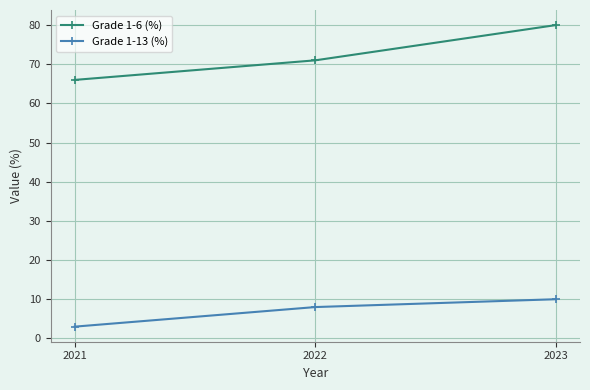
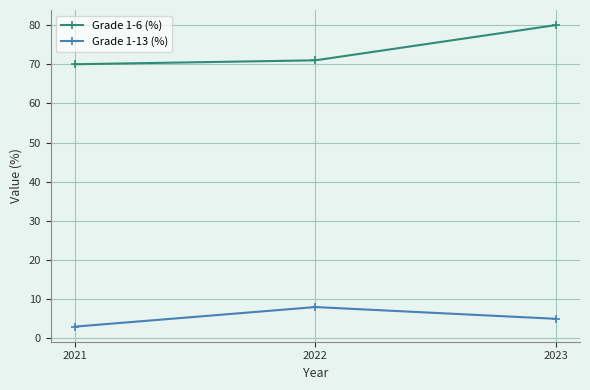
Grade 1-6 (%), 2021: 66 -> 70
Grade 1-13 (%), 2023: 10 -> 5
